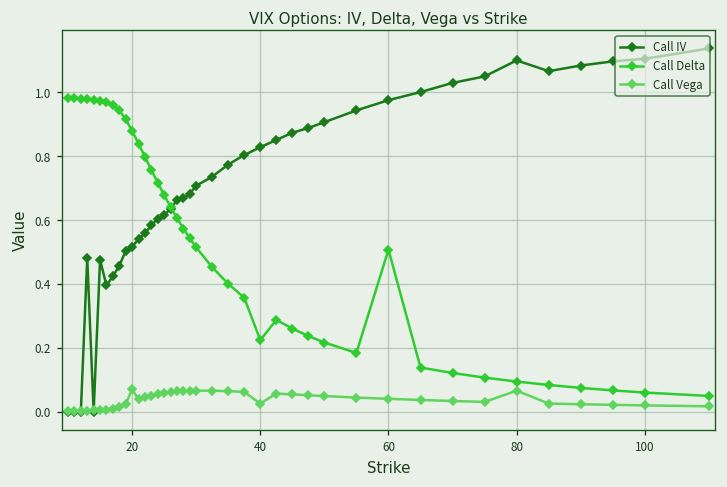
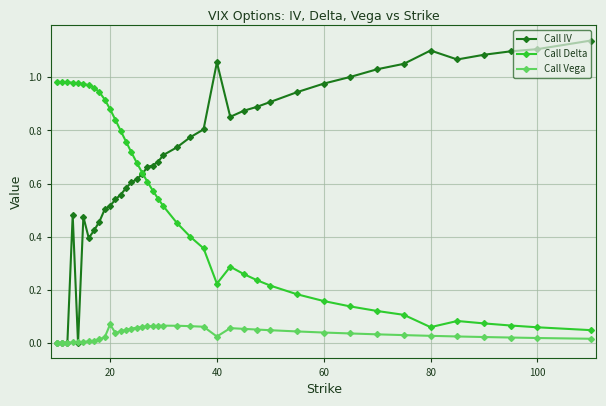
Call IV, 40: 0.83 -> 1.06
Call Delta, 60: 0.51 -> 0.16
Call Delta, 80: 0.09 -> 0.06
Call Vega, 80: 0.07 -> 0.03
